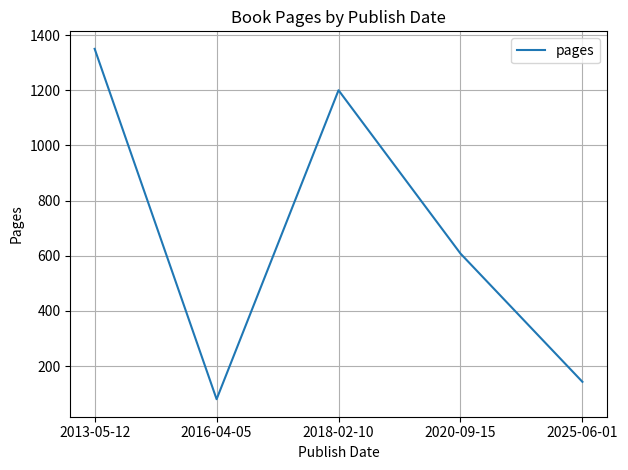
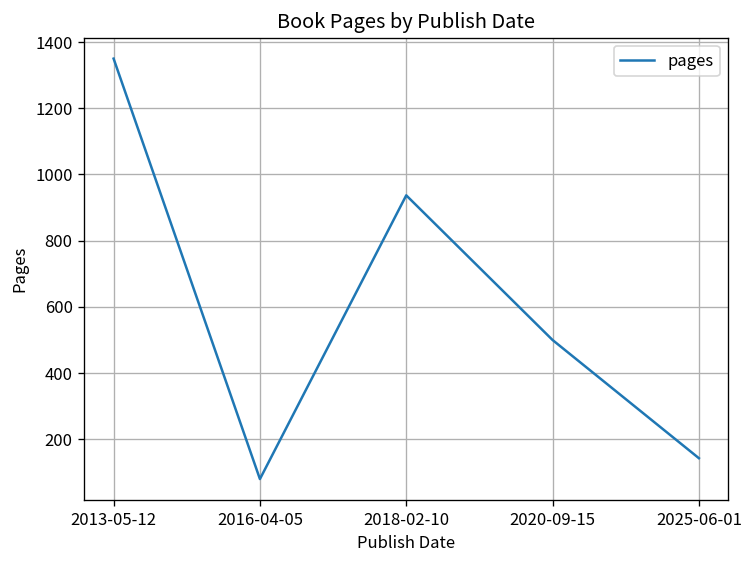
2018-02-10: 1200 -> 940
2020-09-15: 610 -> 500
